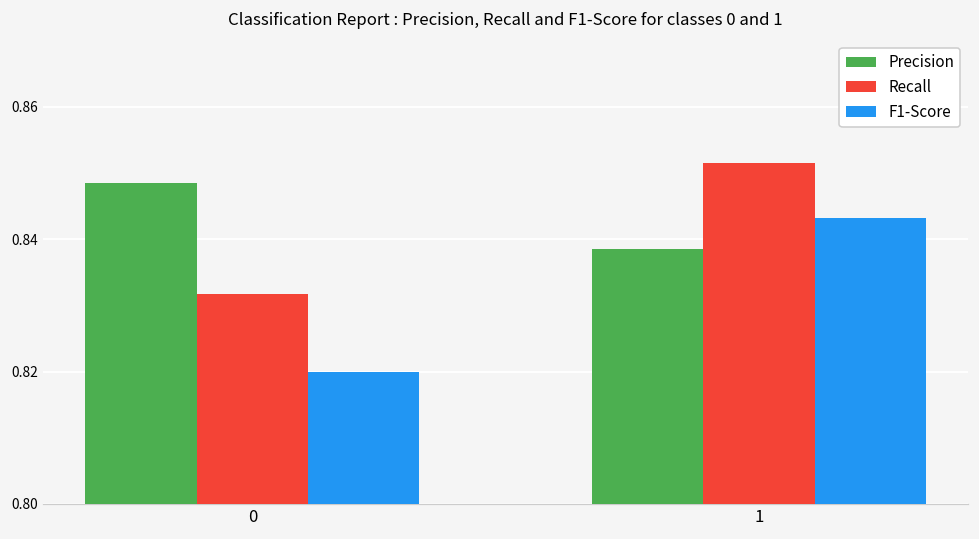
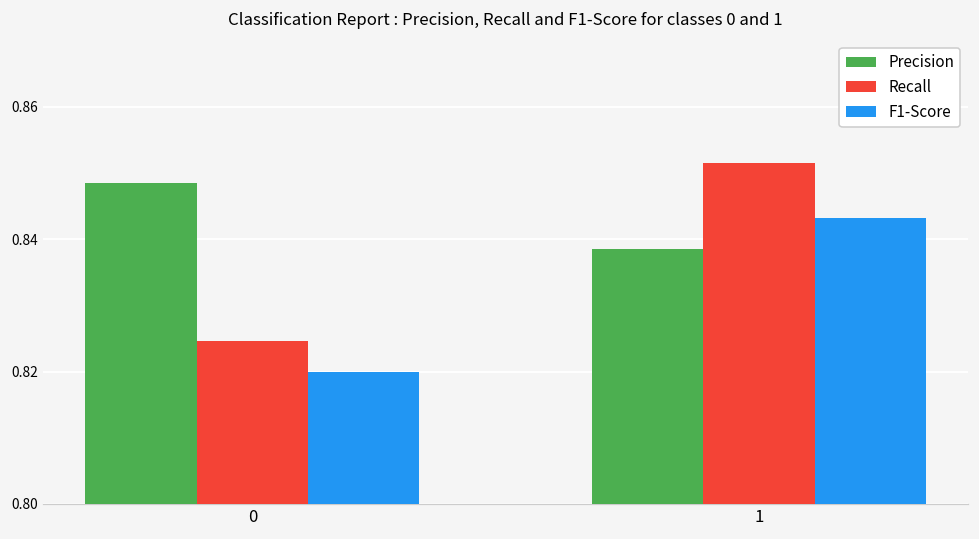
Recall, 0: 0.832 -> 0.825
